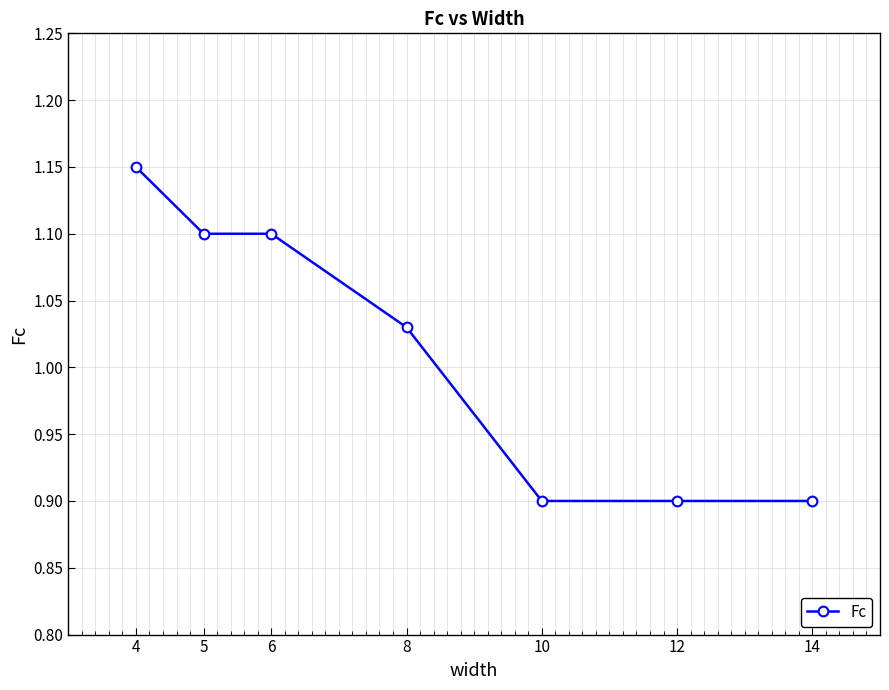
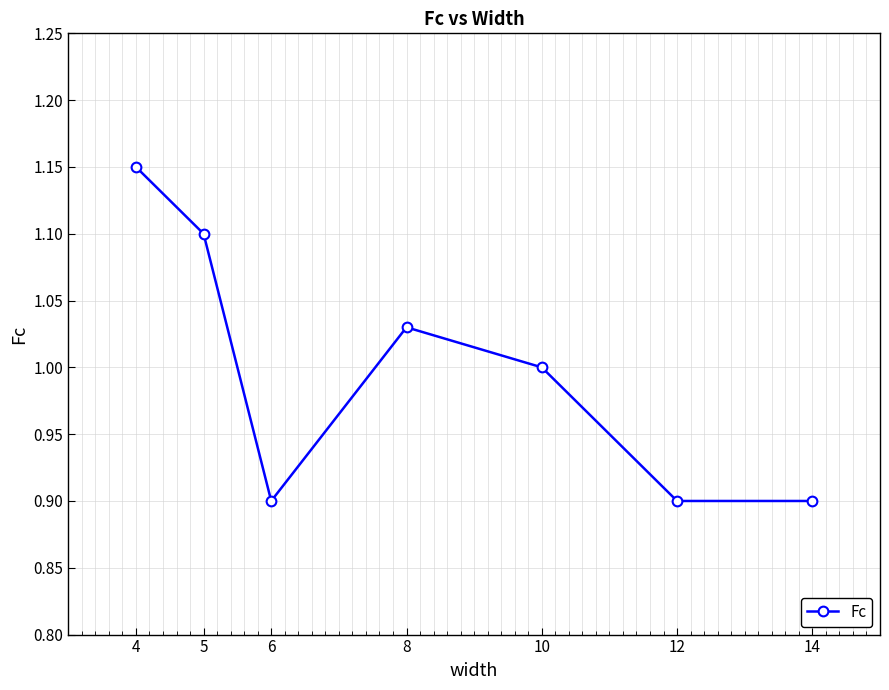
6: 1.1 -> 0.9
10: 0.9 -> 1.0
